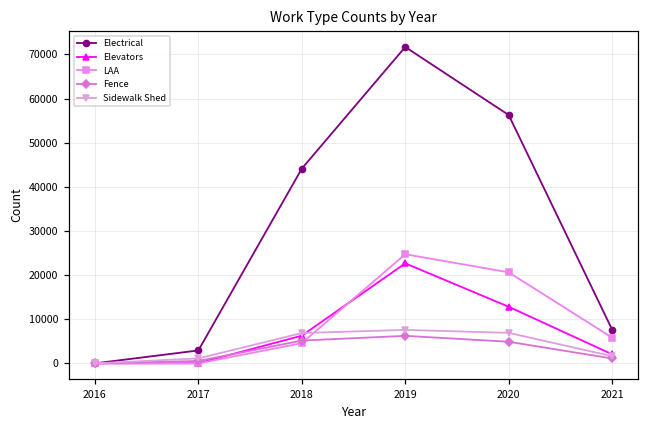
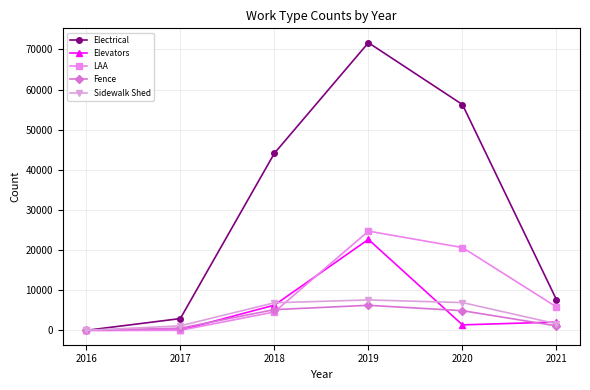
Elevators, 2020: 13000 -> 1000
